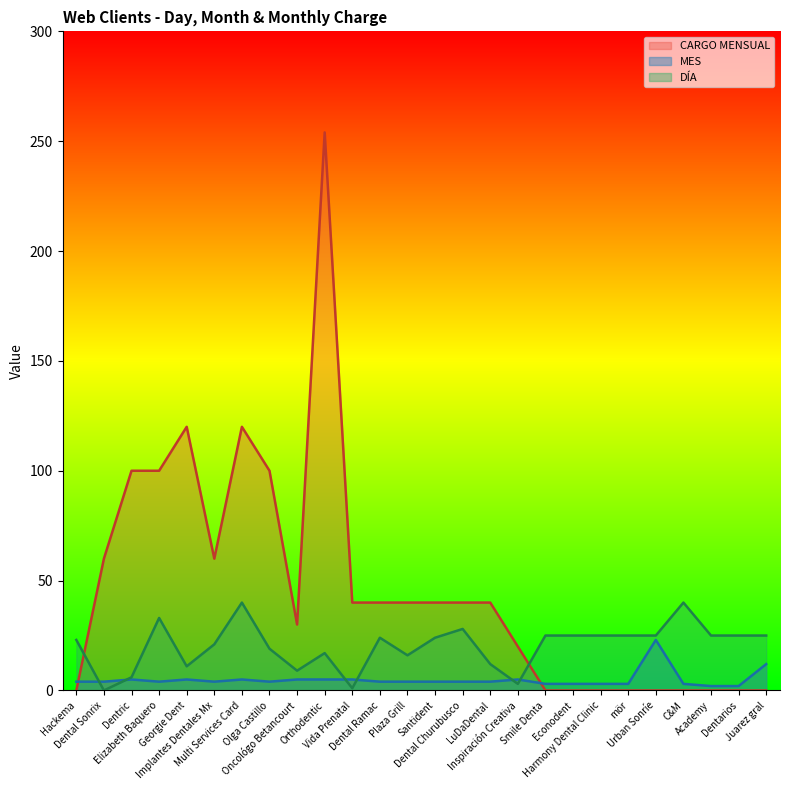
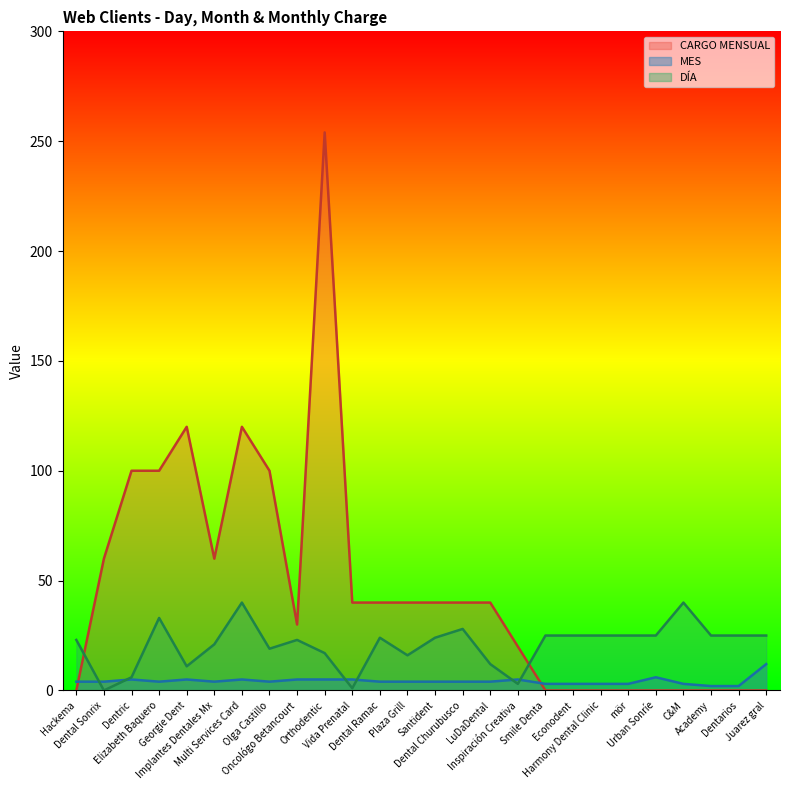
DÍA, Oncológo Betancourt: 9 -> 23
MES, Urban Sonríe: 23 -> 6
